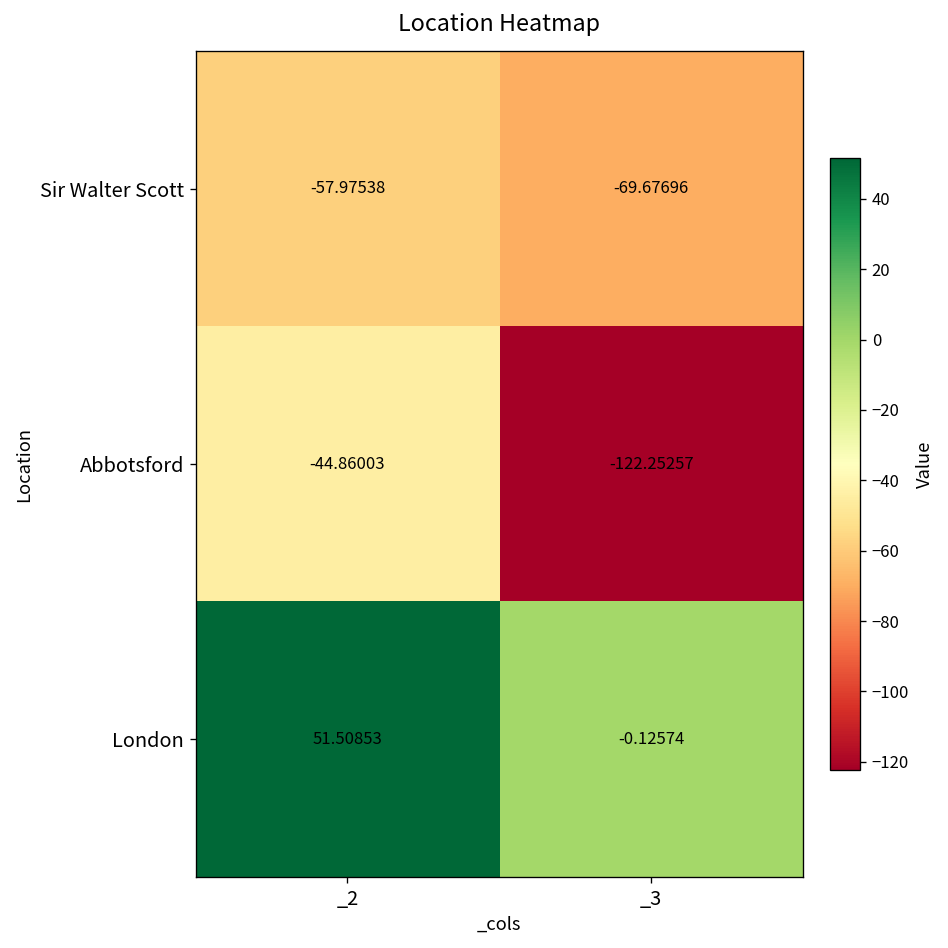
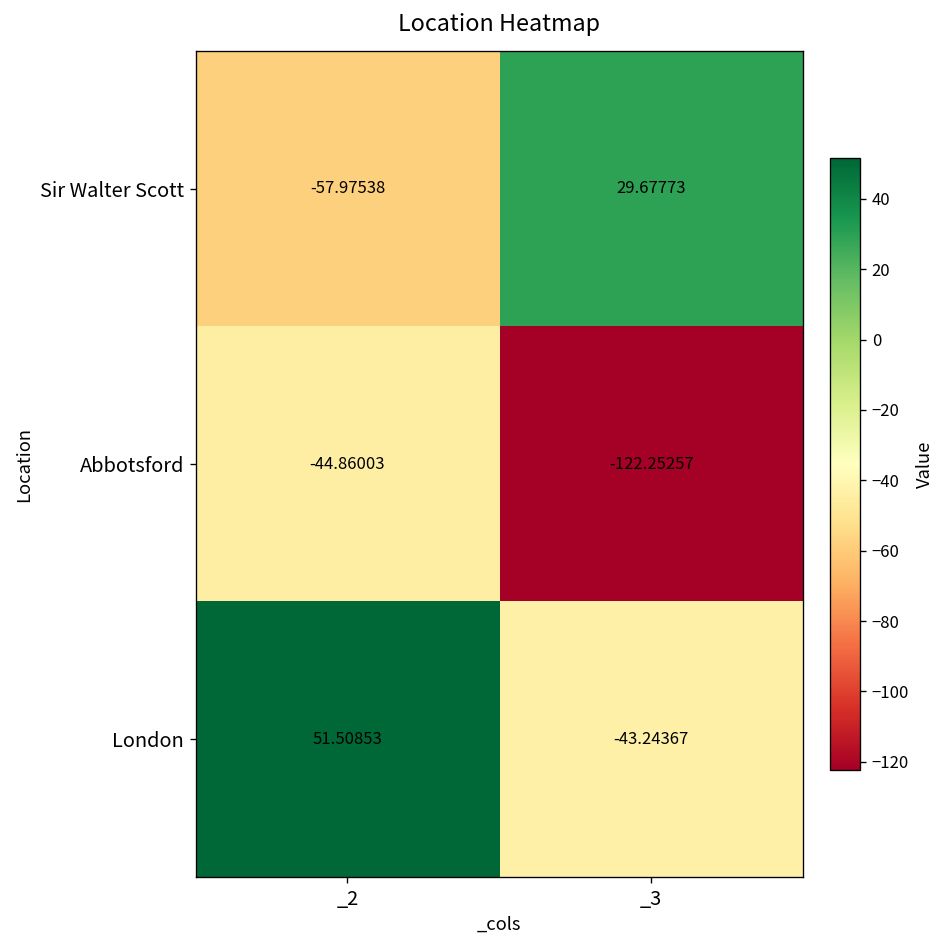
Sir Walter Scott, _3: -69.67696 -> 29.67773
London, _3: -0.12574 -> -43.24367
